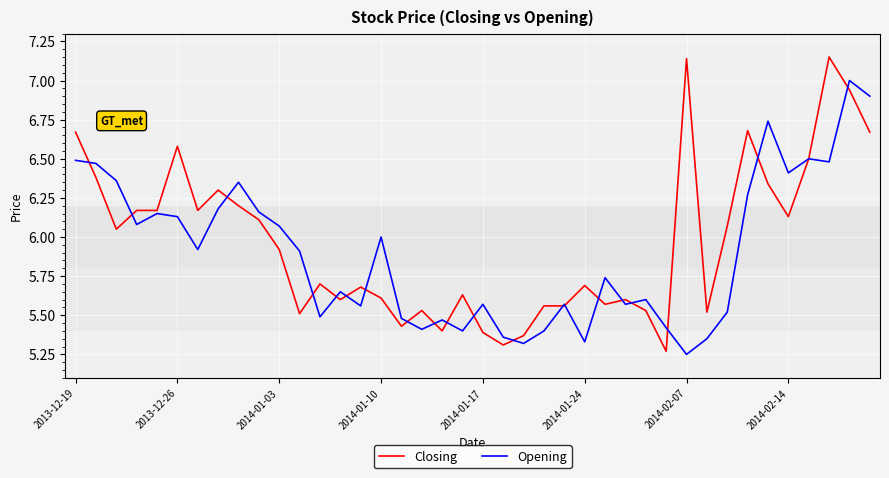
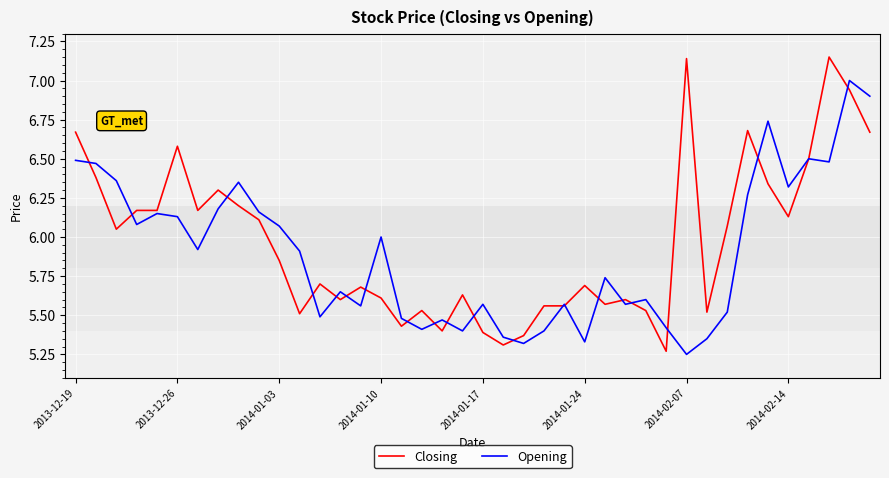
Closing, 2014-01-03: 5.92 -> 5.85
Opening, 2014-02-14: 6.41 -> 6.32
